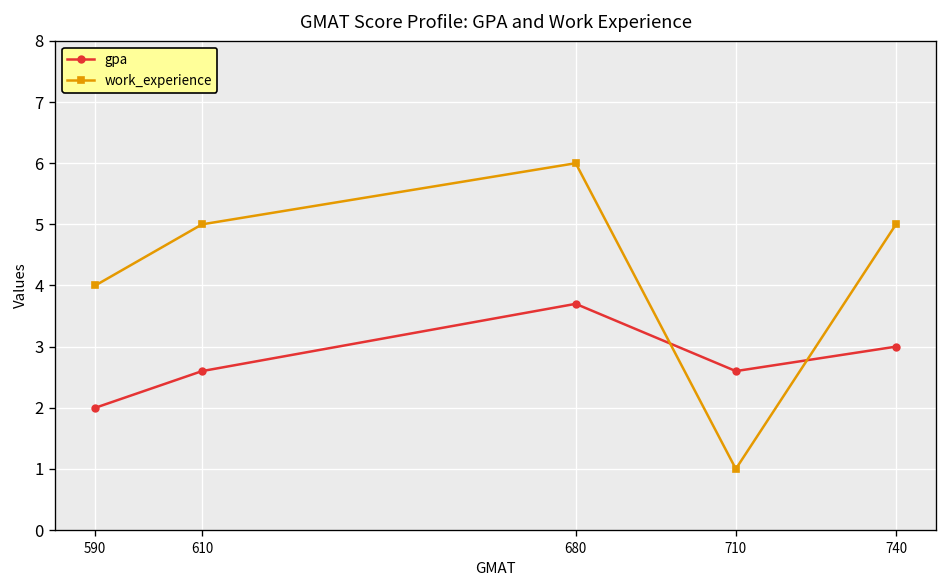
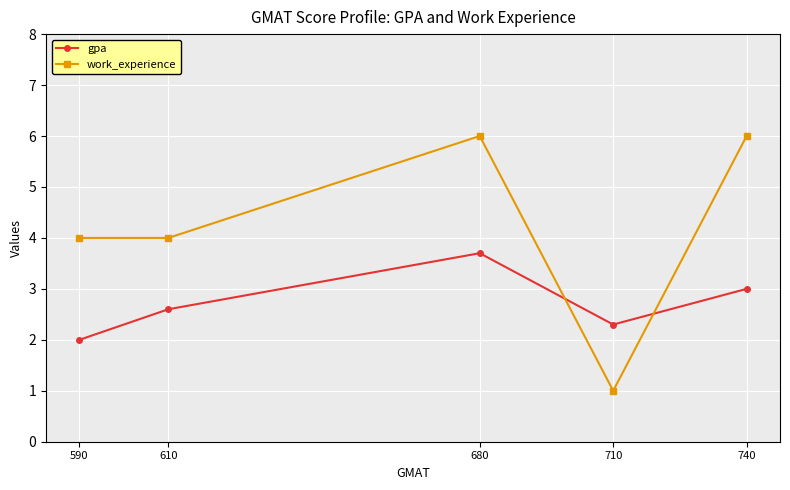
work_experience, 610: 5 -> 4
gpa, 710: 2.6 -> 2.3
work_experience, 740: 5 -> 6
